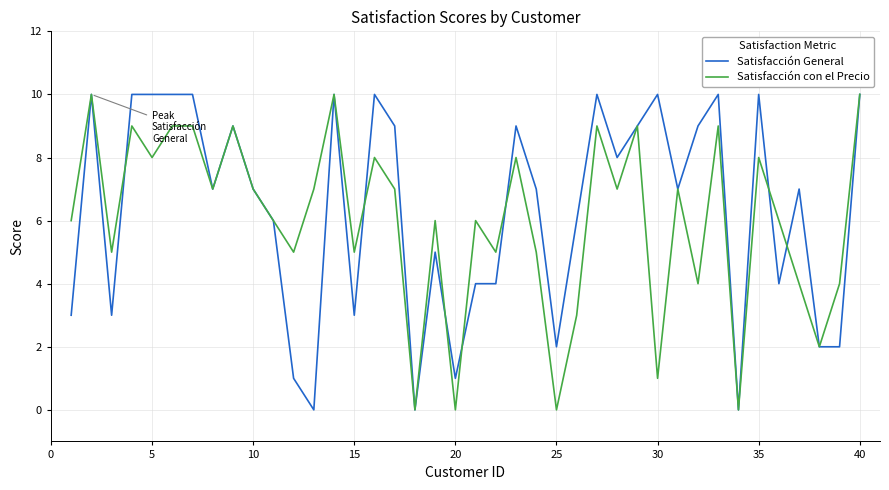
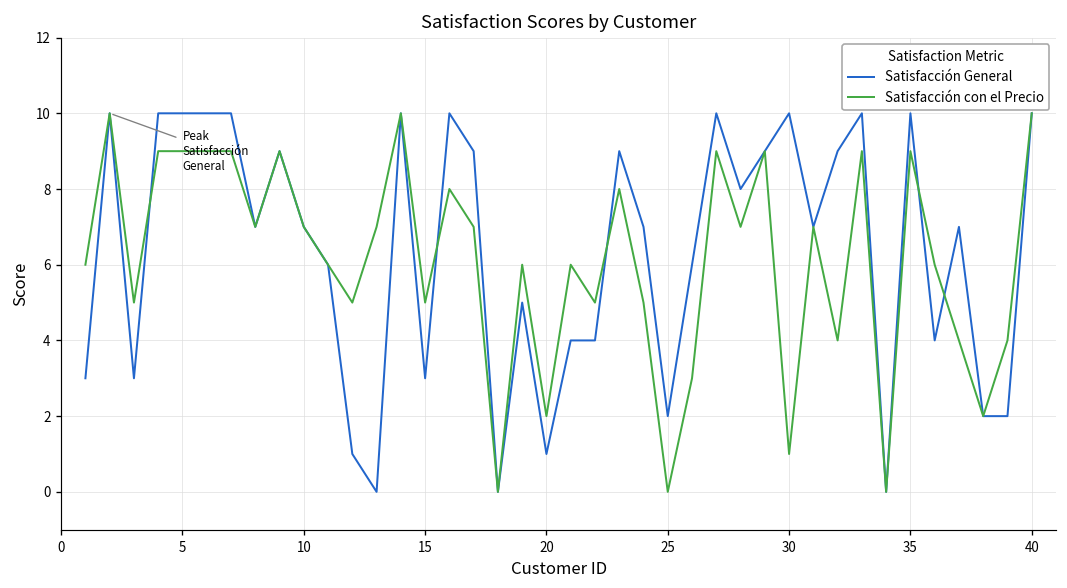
Satisfacción con el Precio, 5: 8 -> 9
Satisfacción con el Precio, 20: 0 -> 2
Satisfacción con el Precio, 35: 8 -> 9
